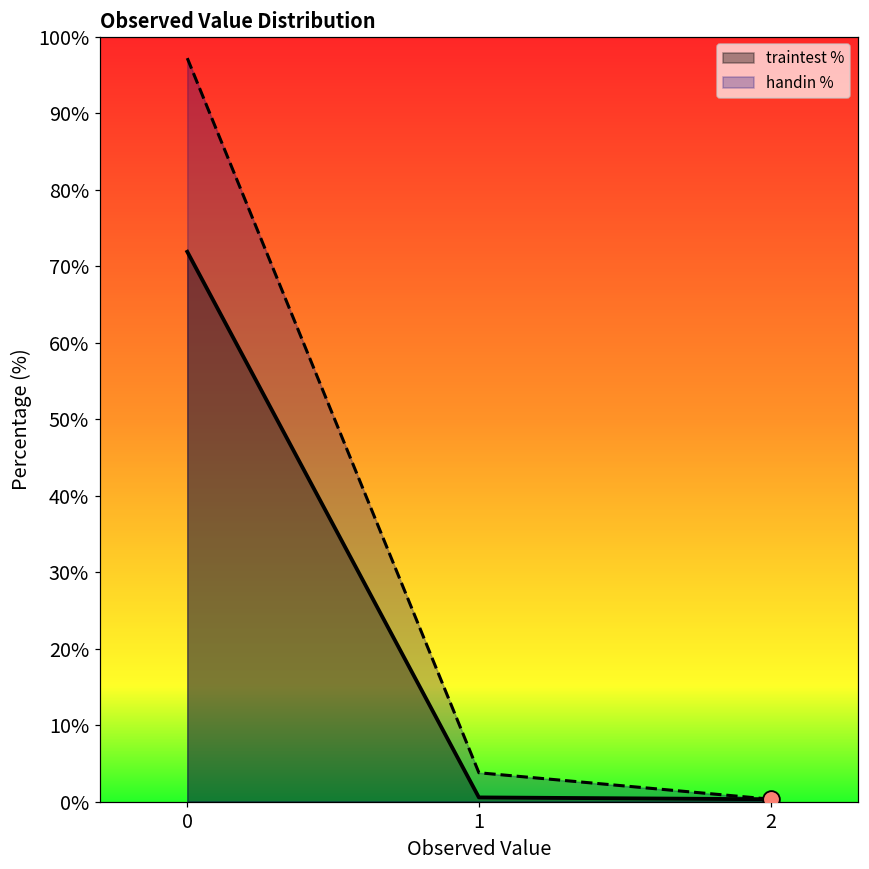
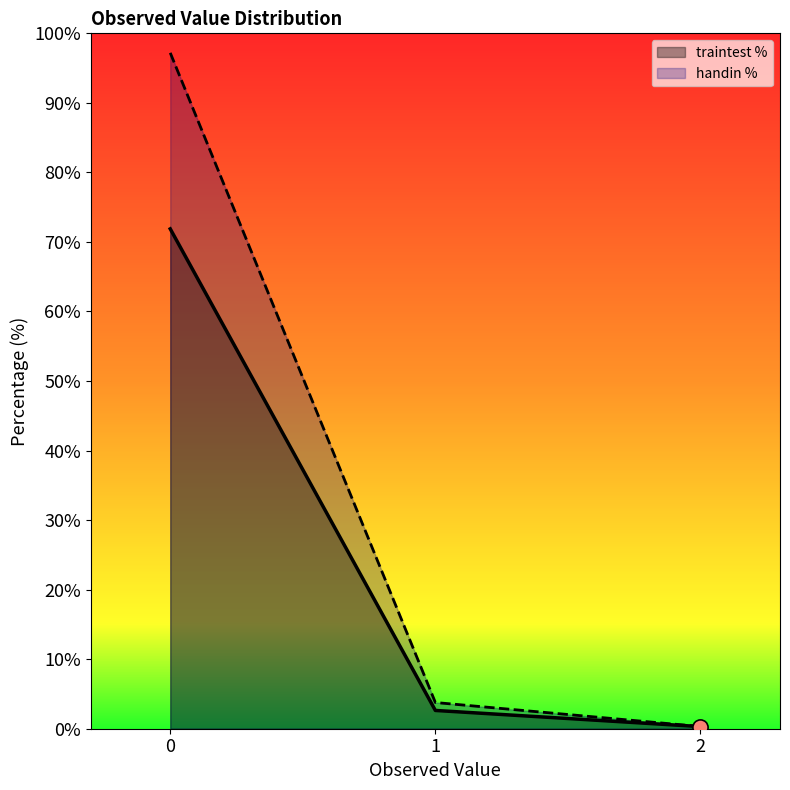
traintest %, 1: 1% -> 3%
